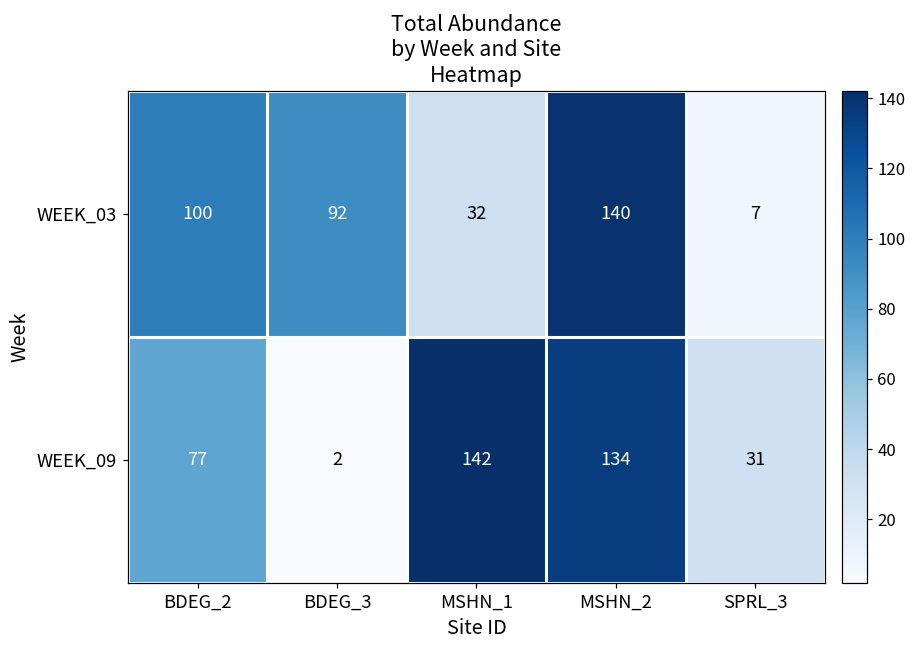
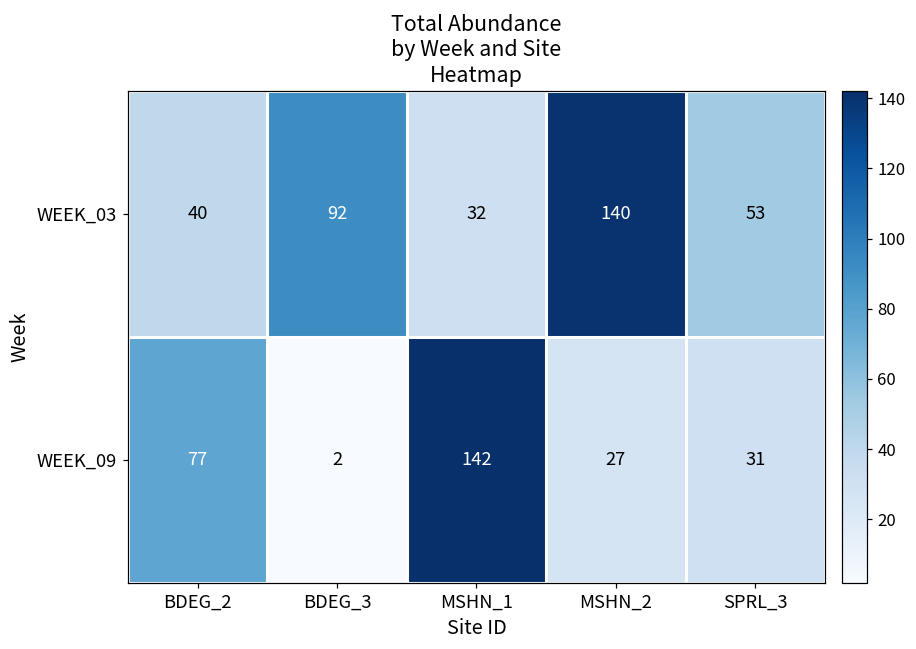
WEEK_03, BDEG_2: 100 -> 40
WEEK_03, SPRL_3: 7 -> 53
WEEK_09, MSHN_2: 134 -> 27
